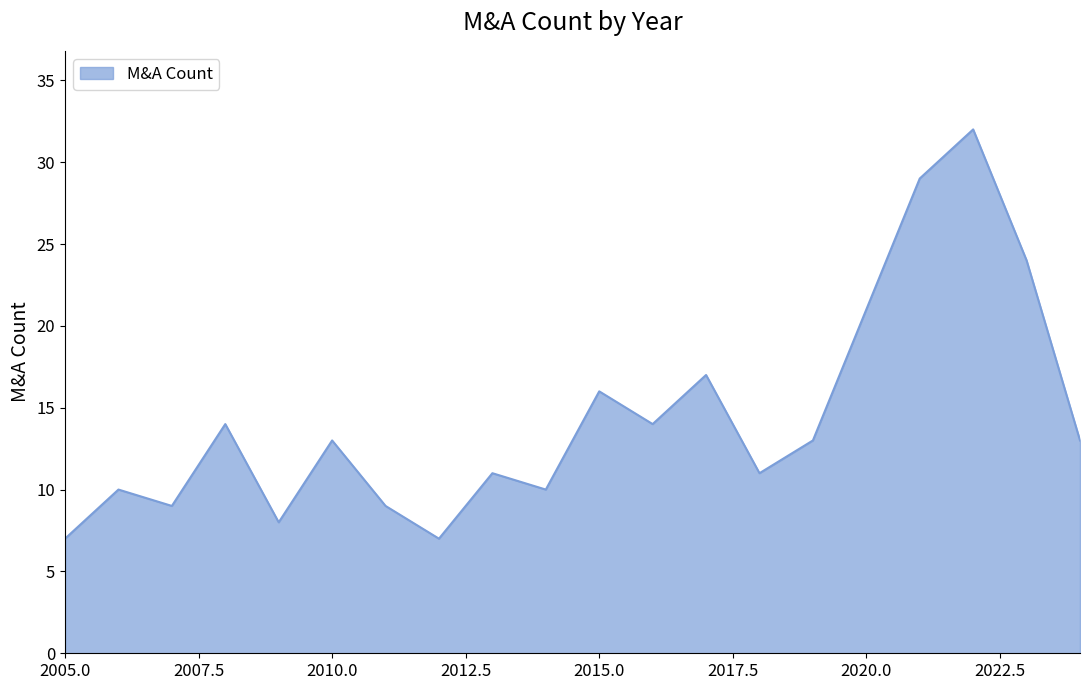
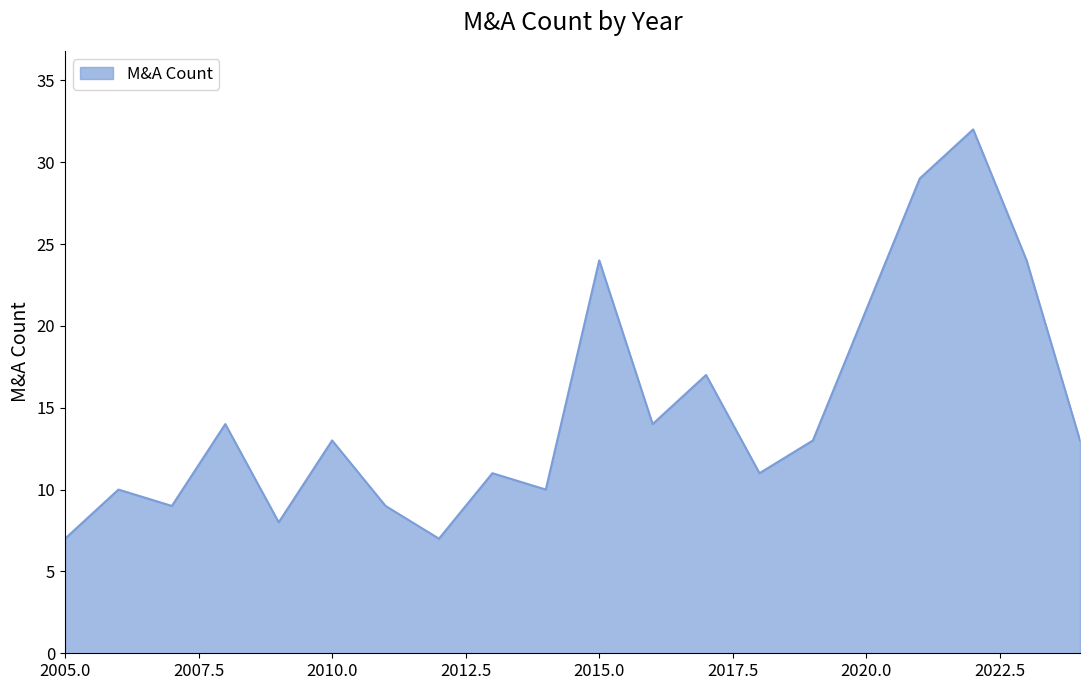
2015.0: 16 -> 24
